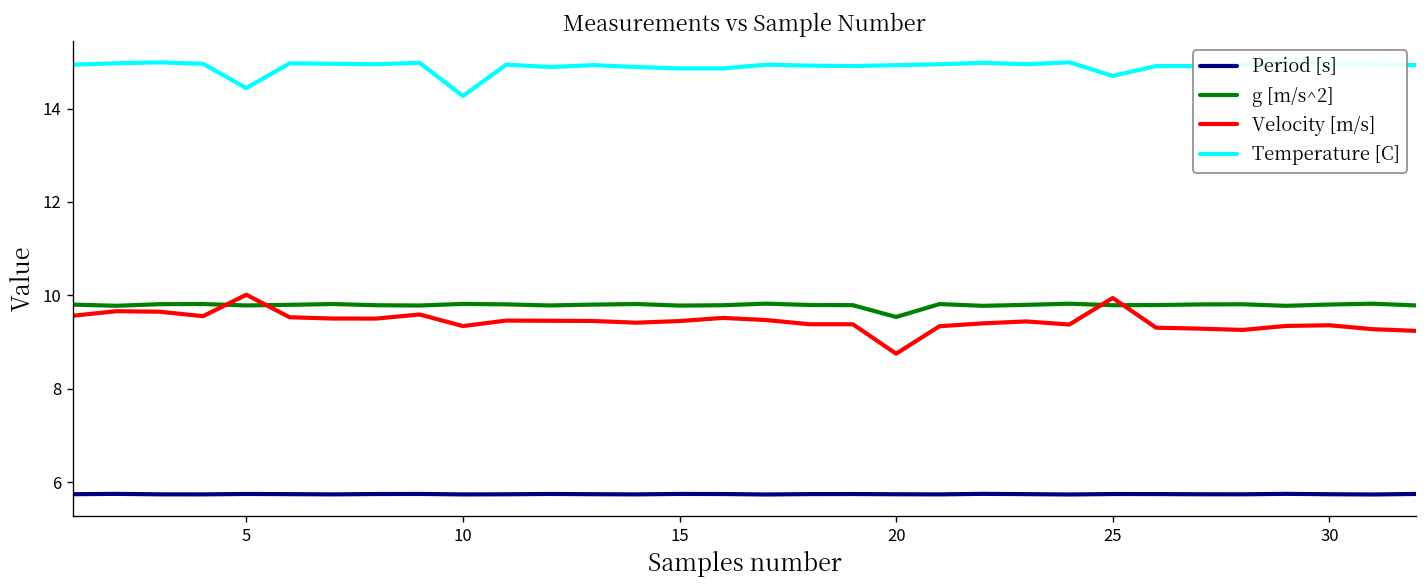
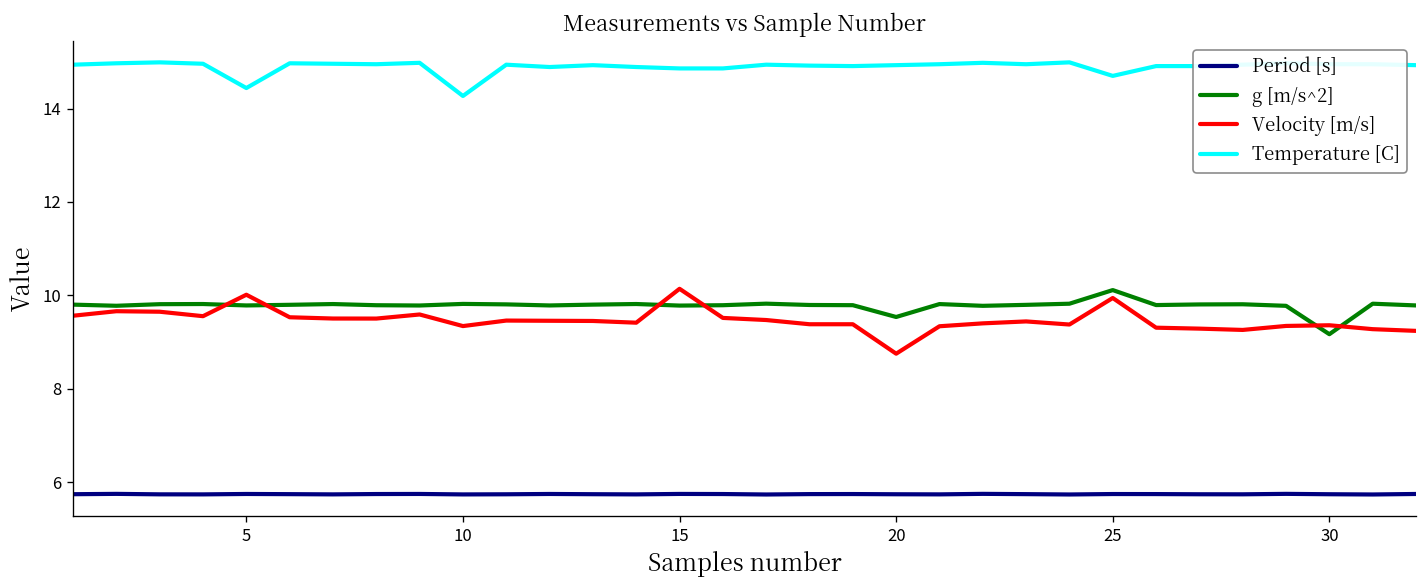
Velocity [m/s], 15: 9.5 -> 10.1
g [m/s^2], 25: 9.8 -> 10.1
g [m/s^2], 30: 9.8 -> 9.2
